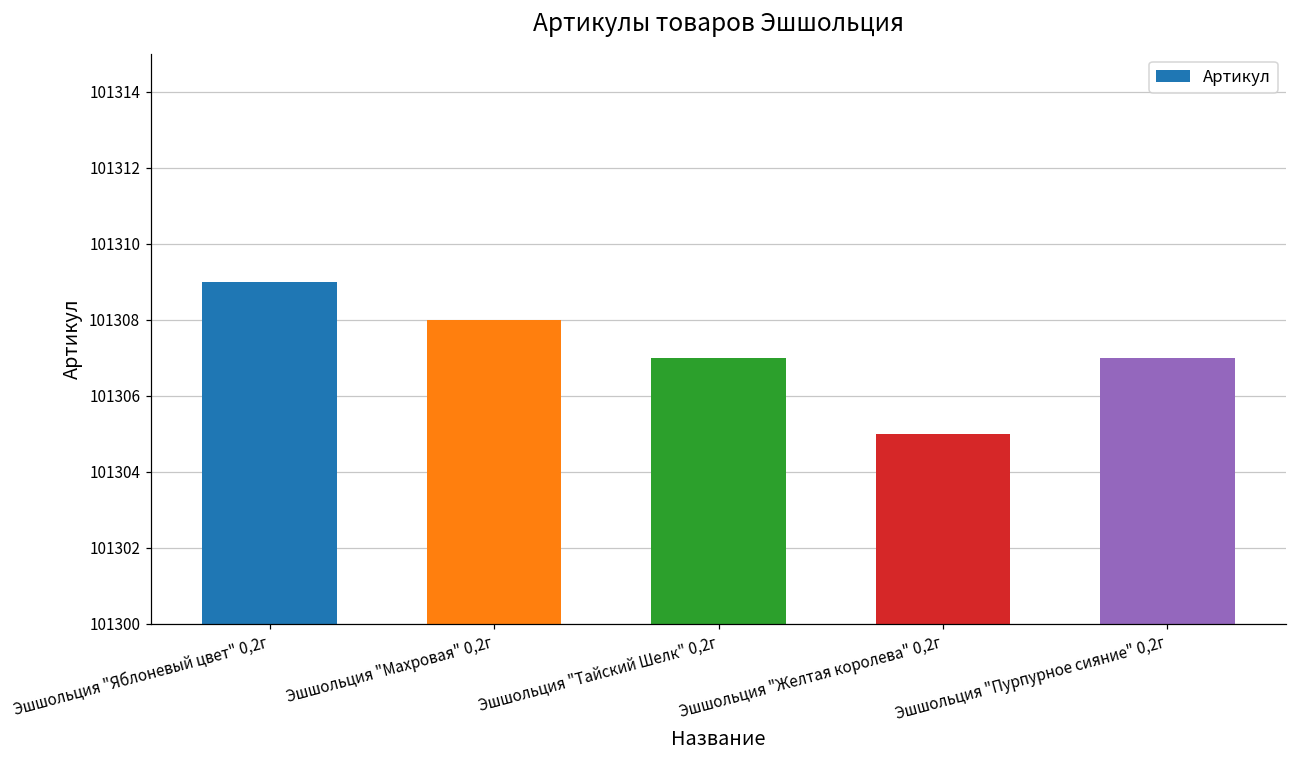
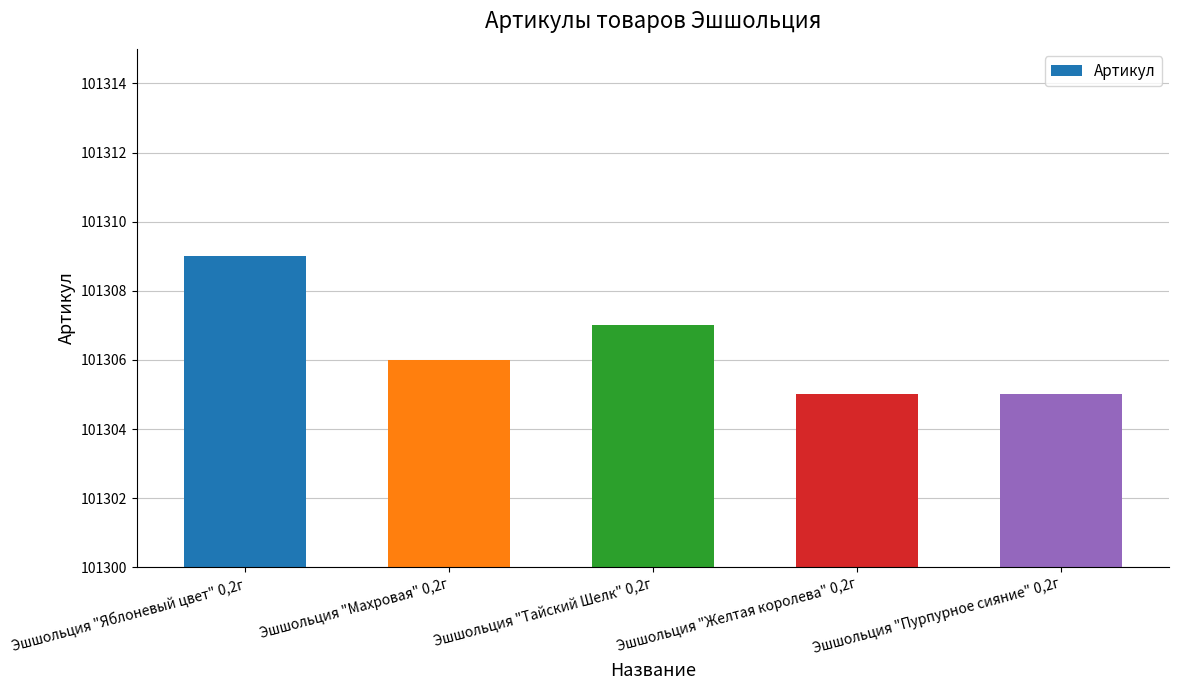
Эшшольция "Махровая" 0,2г: 101308 -> 101306
Эшшольция "Пурпурное сияние" 0,2г: 101307 -> 101305
